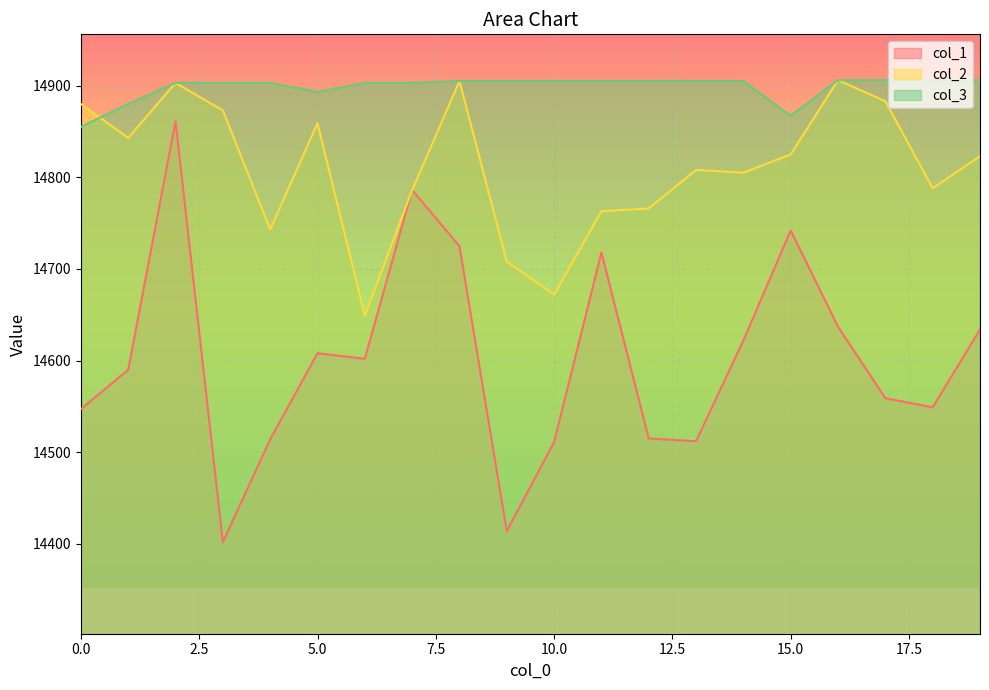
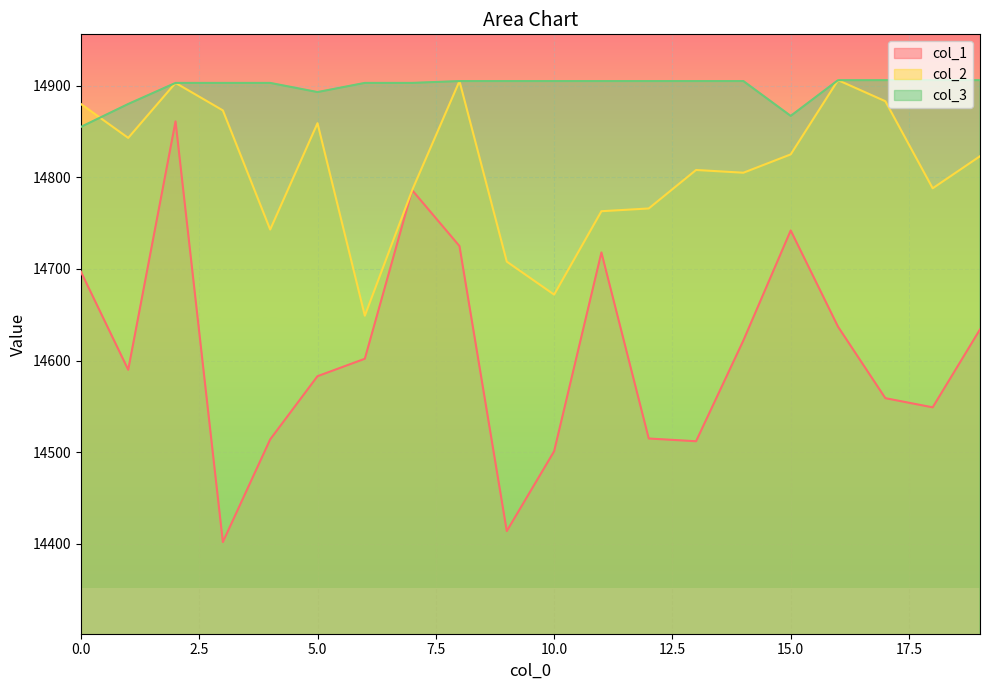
col_1, 0.0: 14550 -> 14700
col_1, 5.0: 14610 -> 14580
col_1, 10.0: 14510 -> 14500
